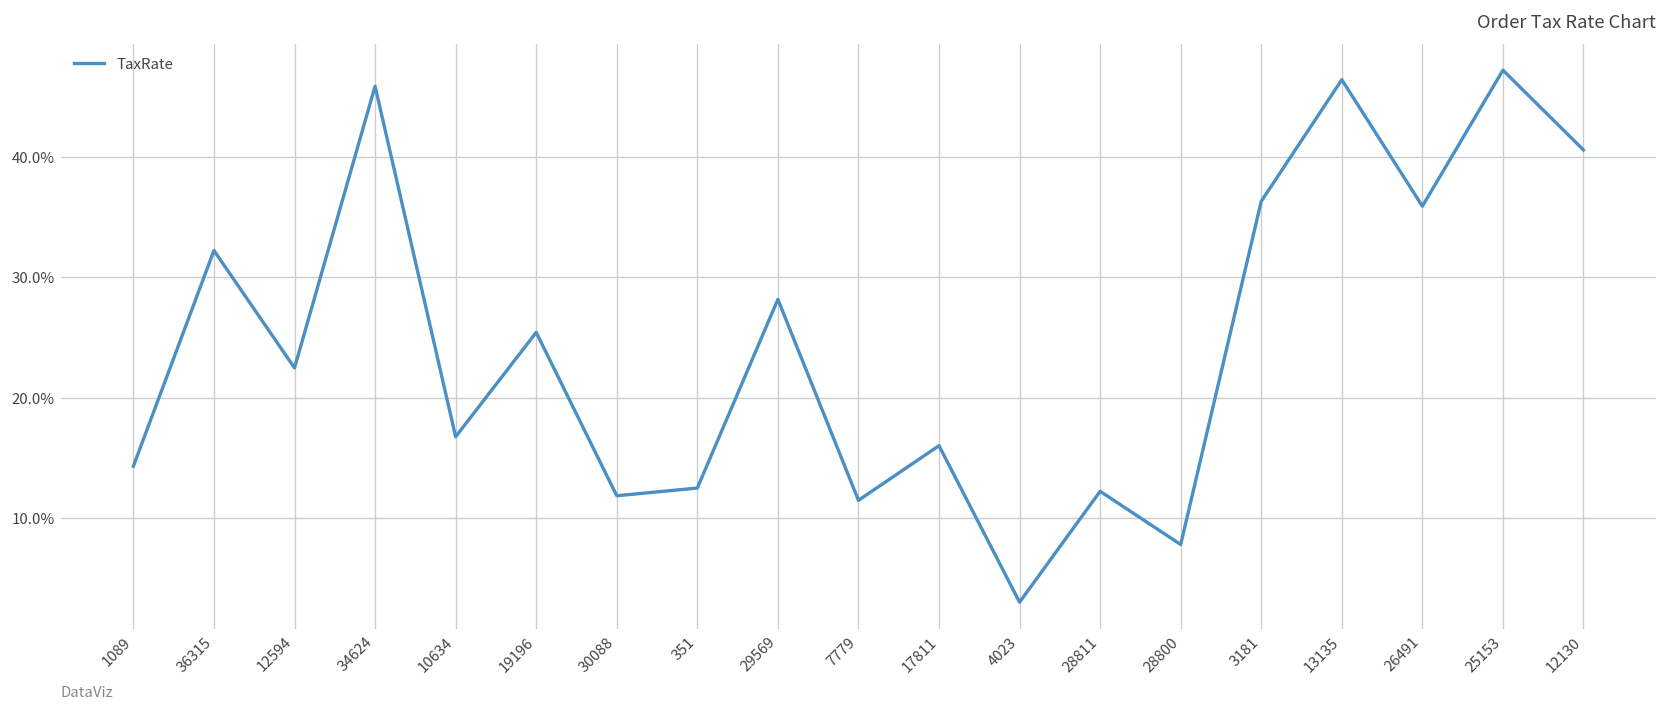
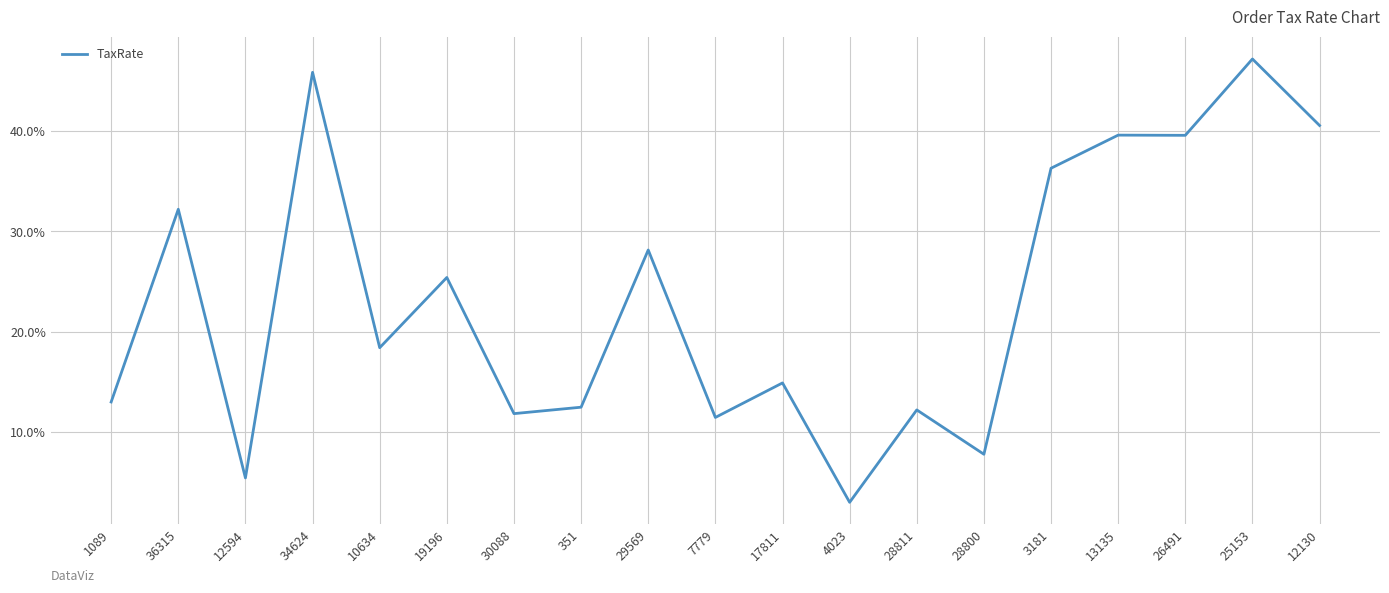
1089: 14.3% -> 13.0%
12594: 22.5% -> 5.4%
10634: 16.7% -> 18.4%
17811: 16.0% -> 14.9%
13135: 46.4% -> 39.6%
26491: 35.9% -> 39.6%
